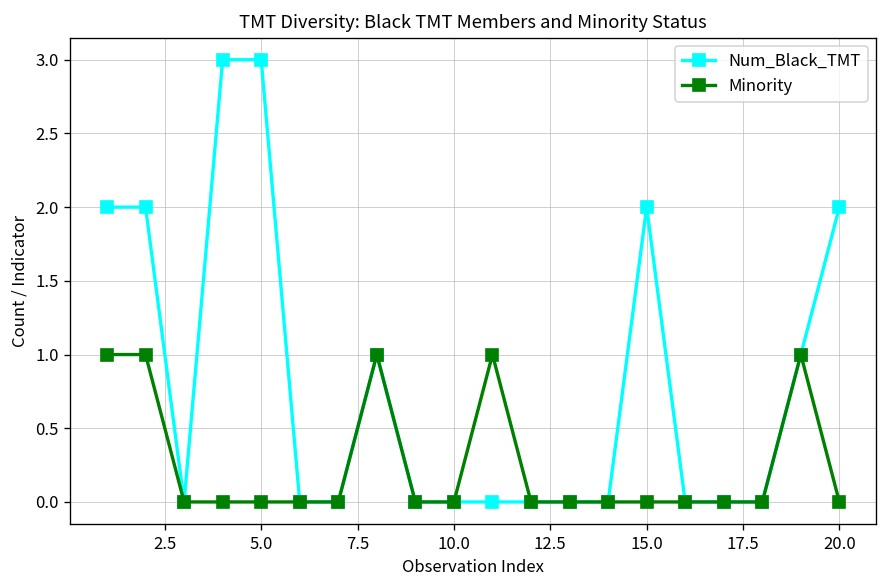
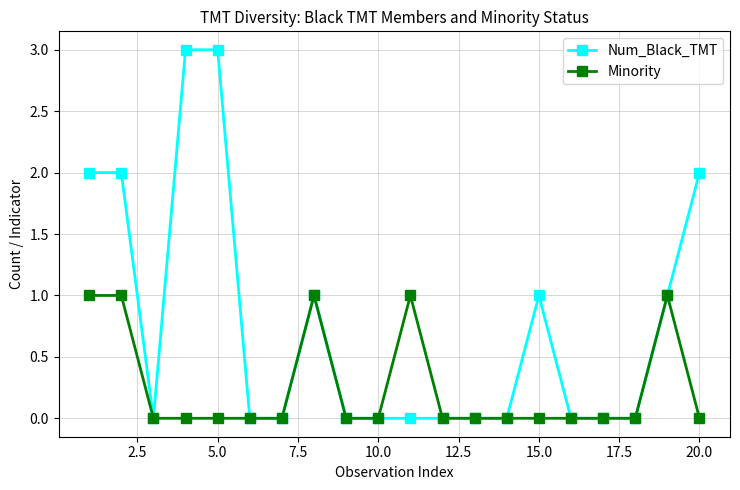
Num_Black_TMT, 15.0: 2 -> 1
